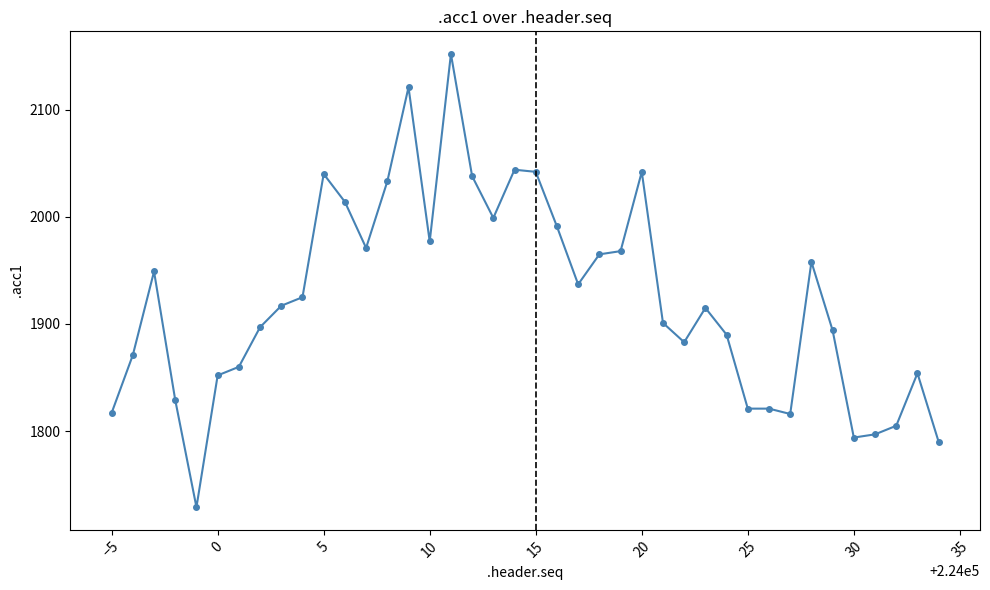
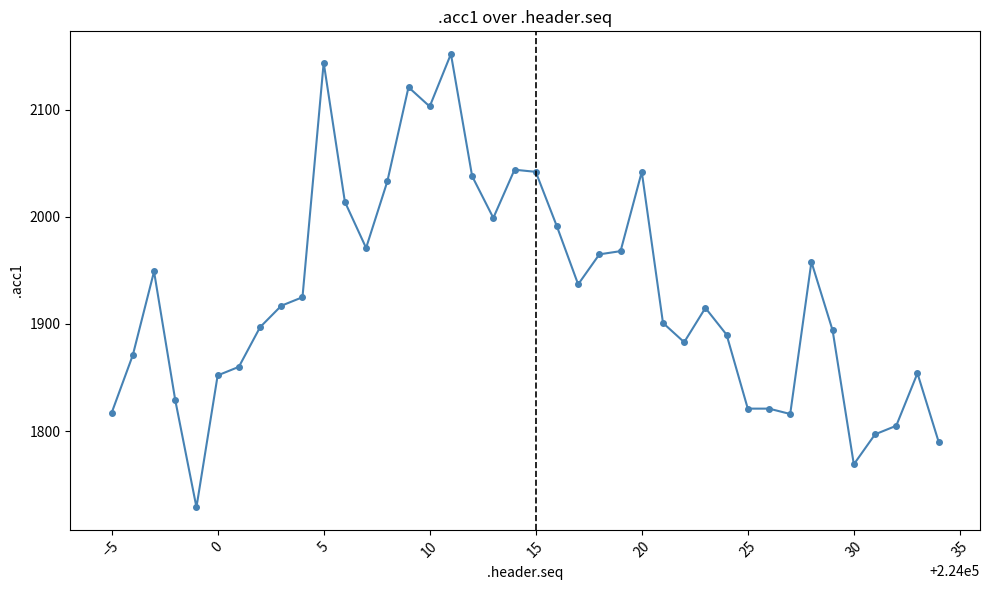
5: 2040 -> 2144
10: 1977 -> 2103
30: 1794 -> 1769
